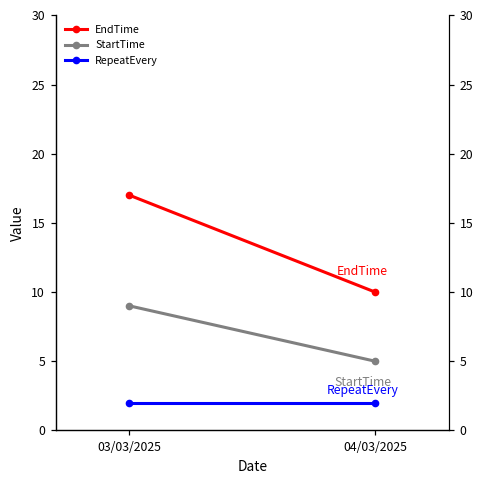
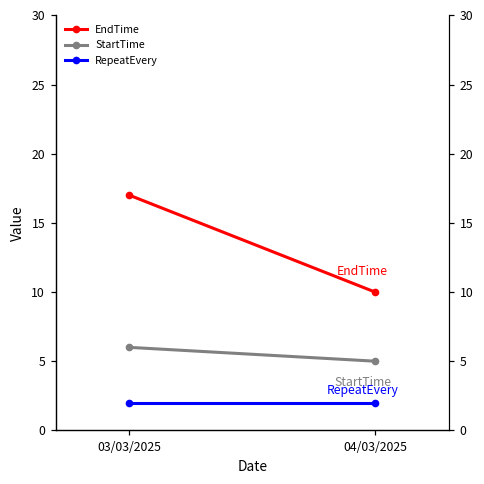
StartTime, 03/03/2025: 9 -> 6
